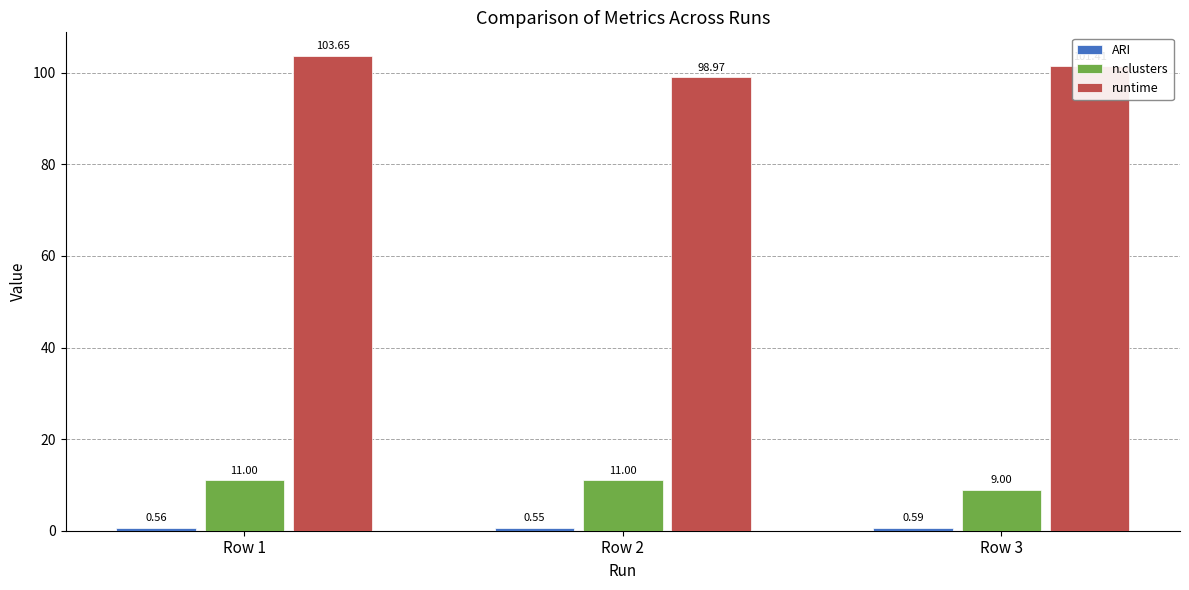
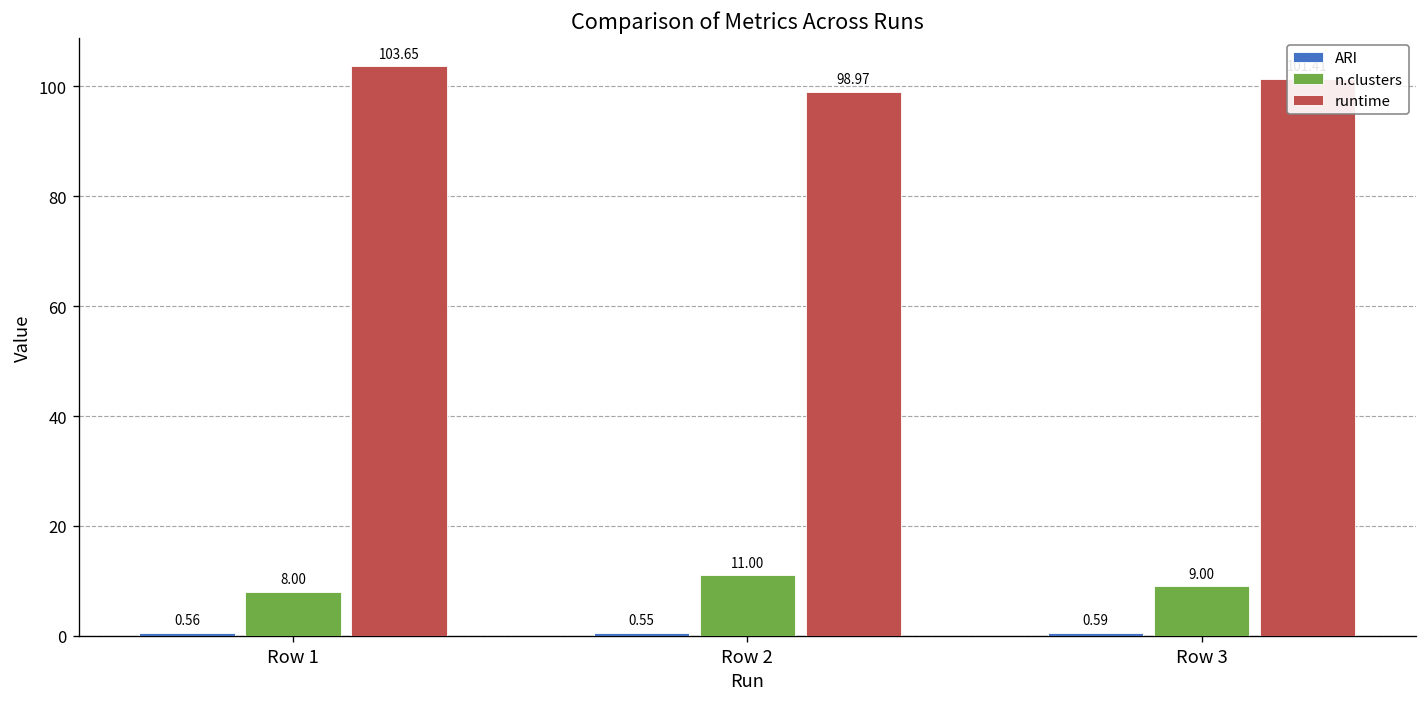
n.clusters, Row 1: 11.00 -> 8.00
